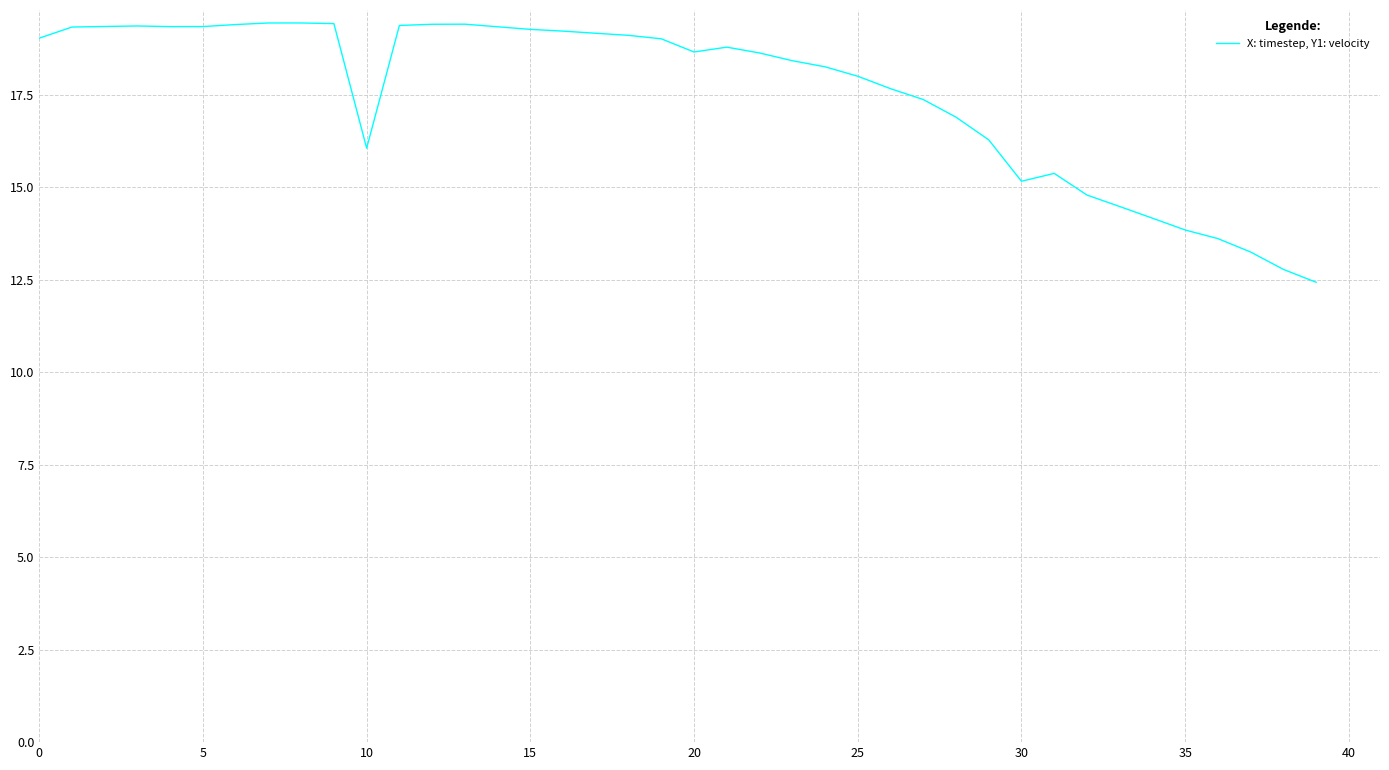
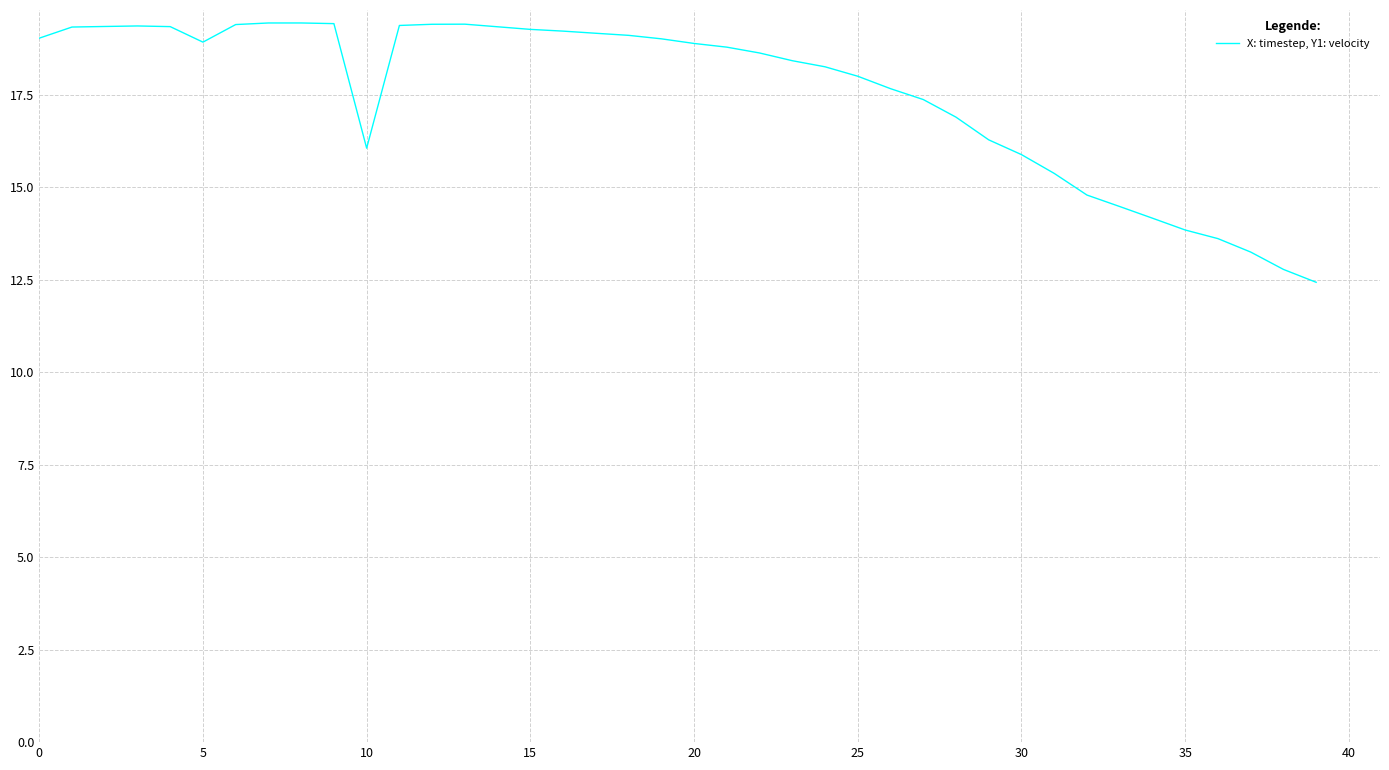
5: 19.3 -> 18.9
20: 18.7 -> 18.9
30: 15.2 -> 15.9
